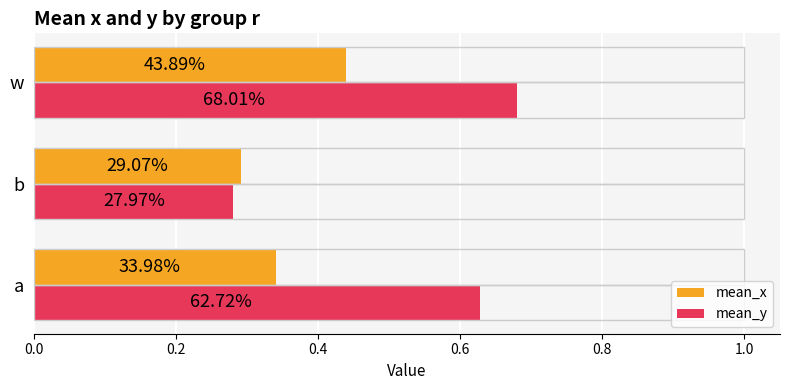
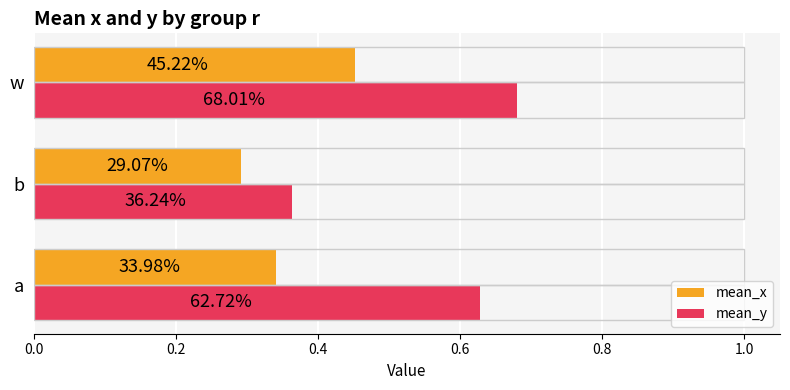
mean_x, w: 43.89% -> 45.22%
mean_y, b: 27.97% -> 36.24%
